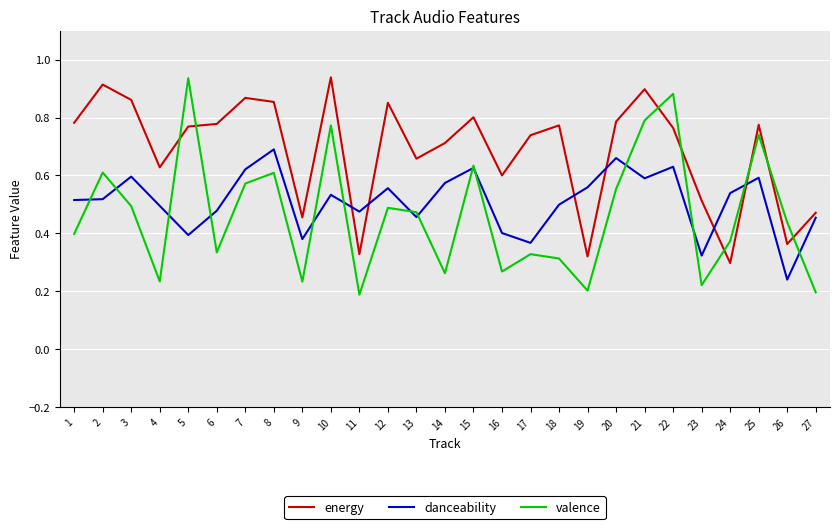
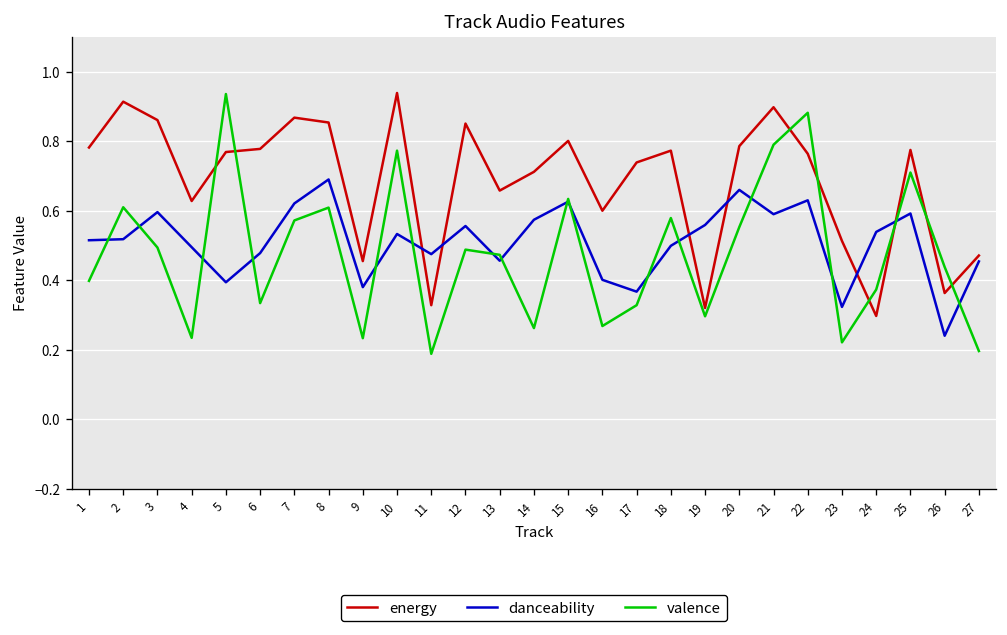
valence, 18: 0.31 -> 0.58
valence, 19: 0.20 -> 0.30
valence, 25: 0.74 -> 0.71
